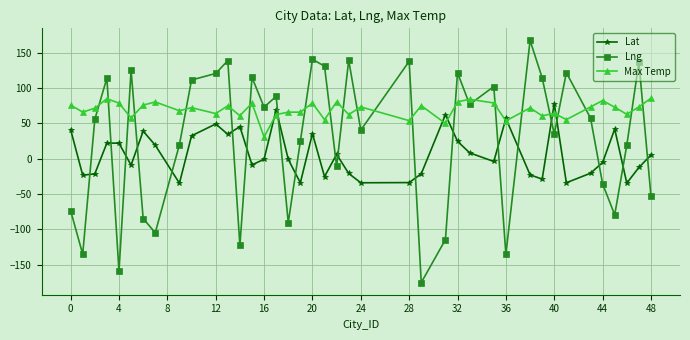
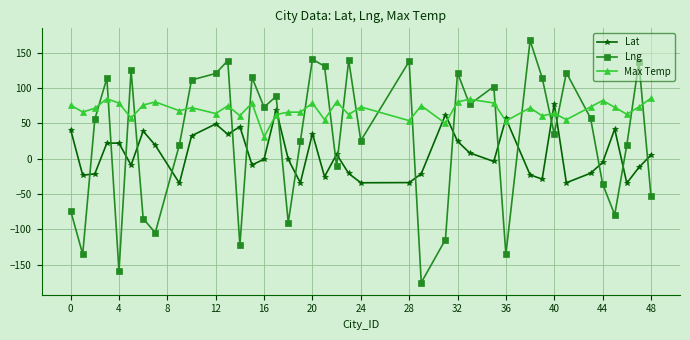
Lng, 24: 40 -> 30
